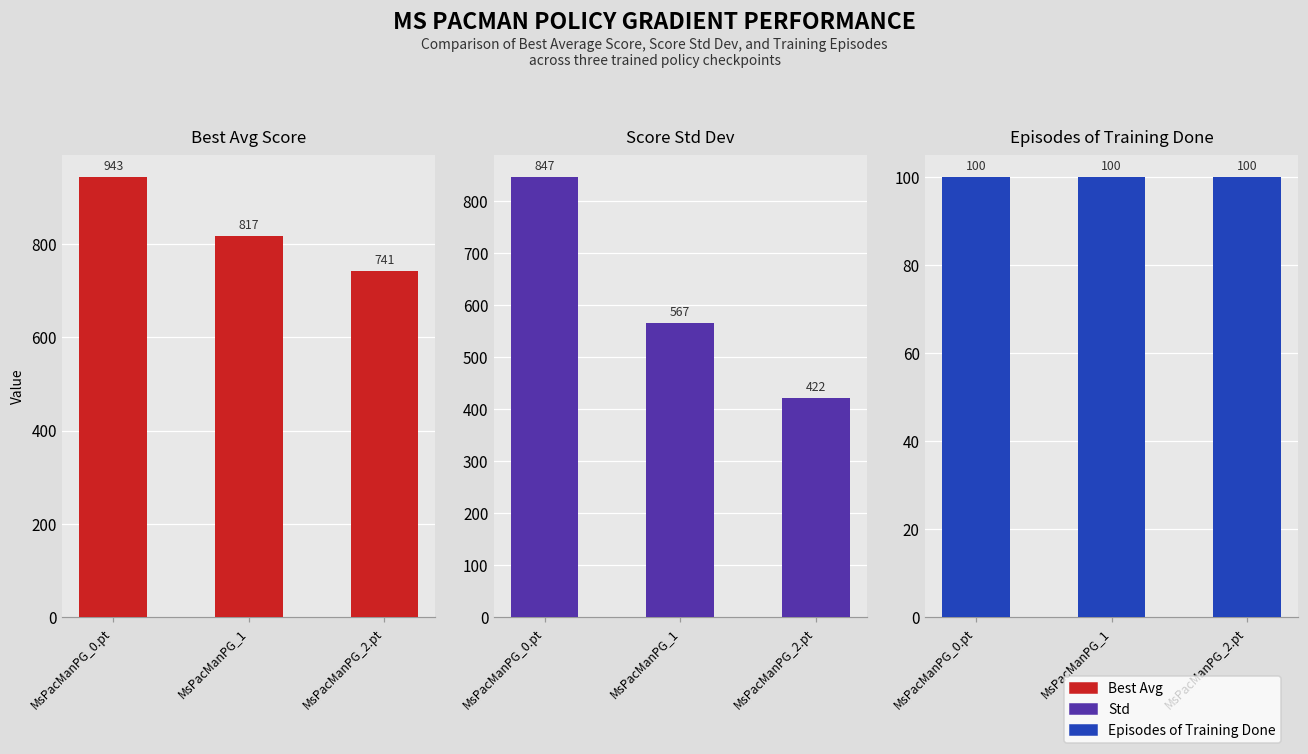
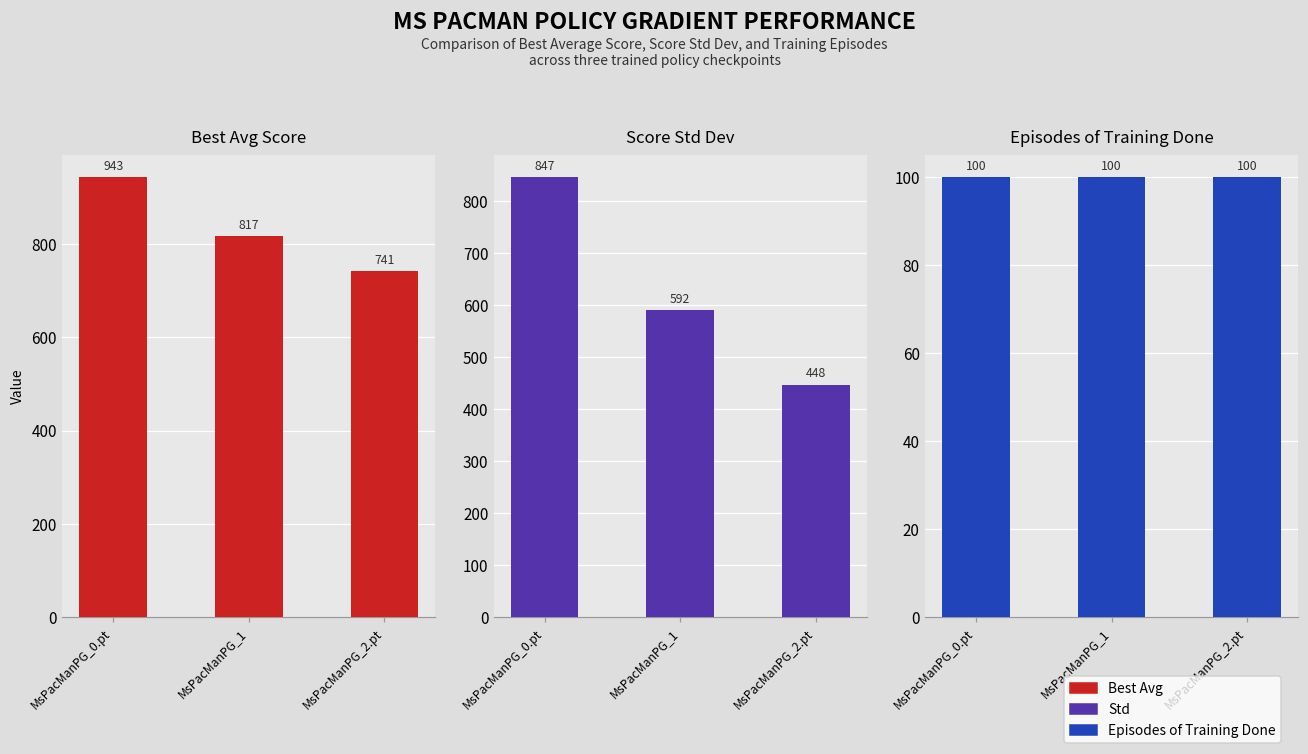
Score Std Dev, MsPacManPG_1: 567 -> 592
Score Std Dev, MsPacManPG_2.pt: 422 -> 448
